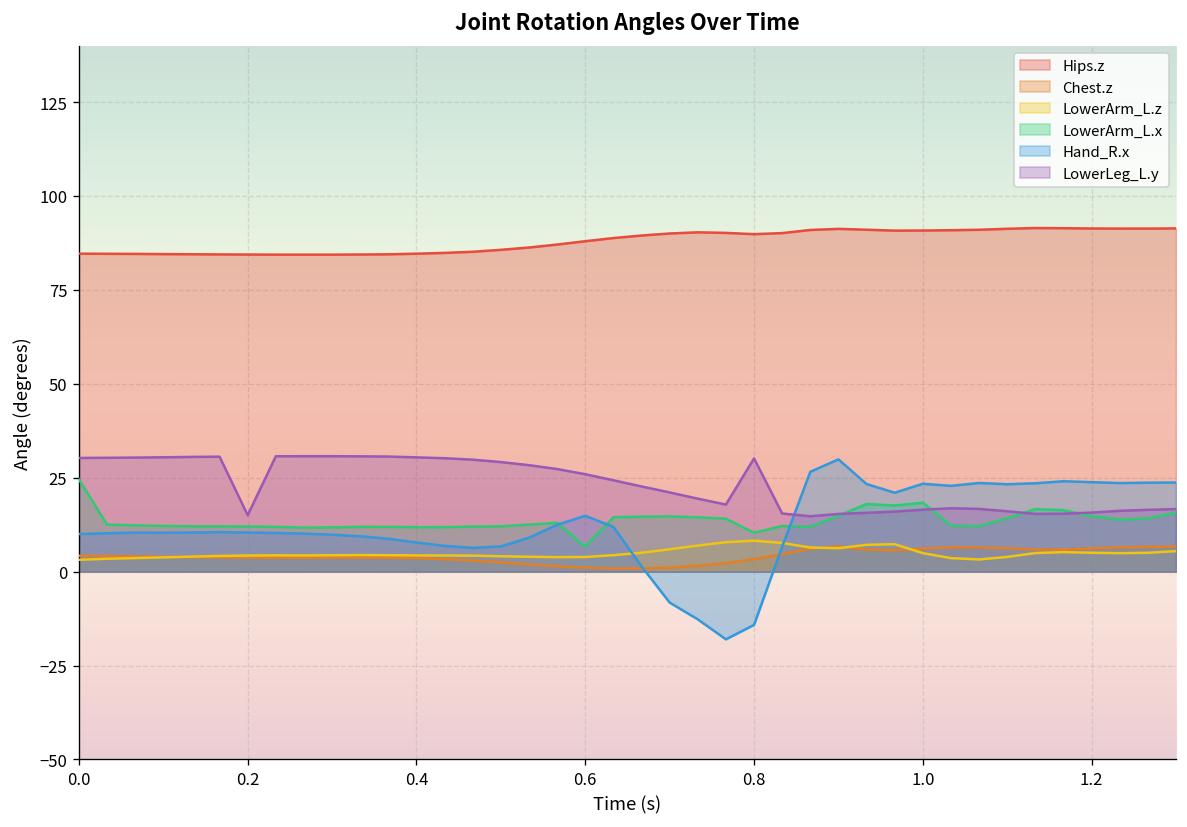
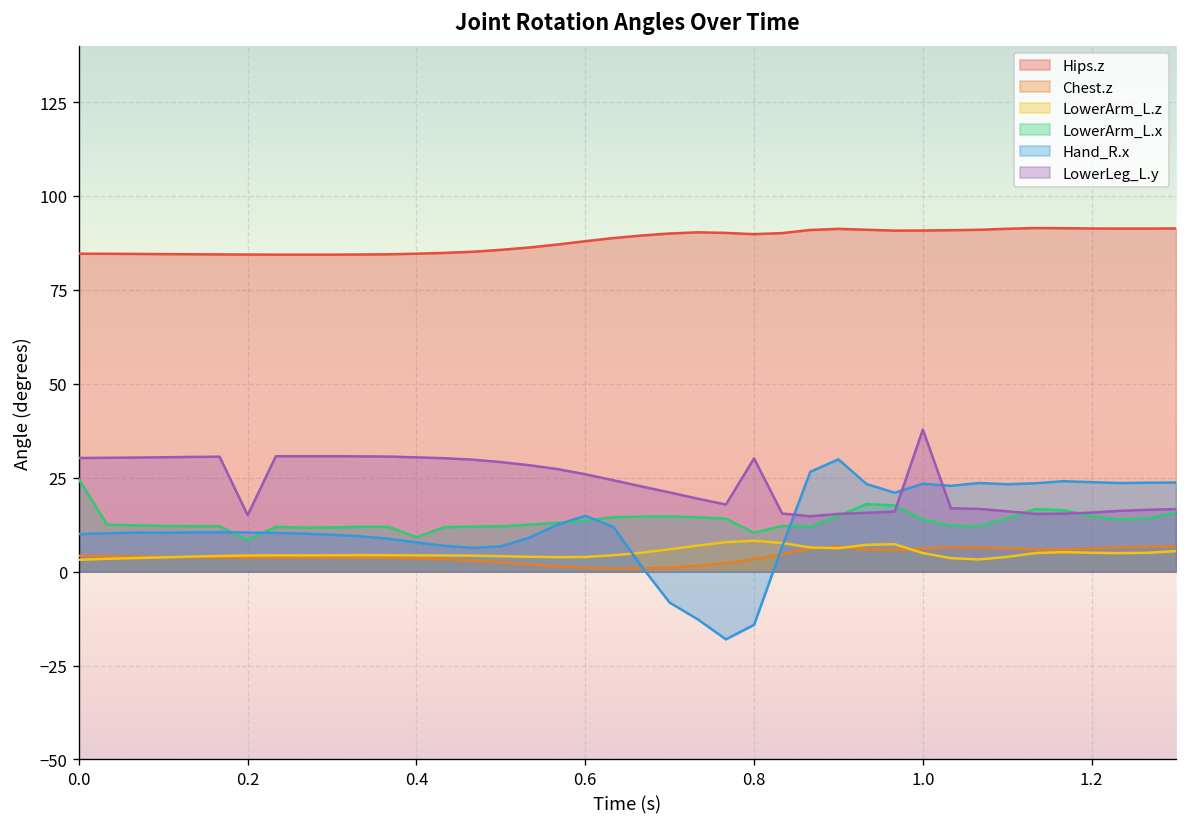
LowerArm_L.x, 0.2: 12 -> 8
LowerArm_L.x, 0.4: 12 -> 9
LowerArm_L.x, 0.6: 7 -> 14
LowerArm_L.x, 1.0: 18 -> 14
LowerLeg_L.y, 1.0: 16 -> 38
